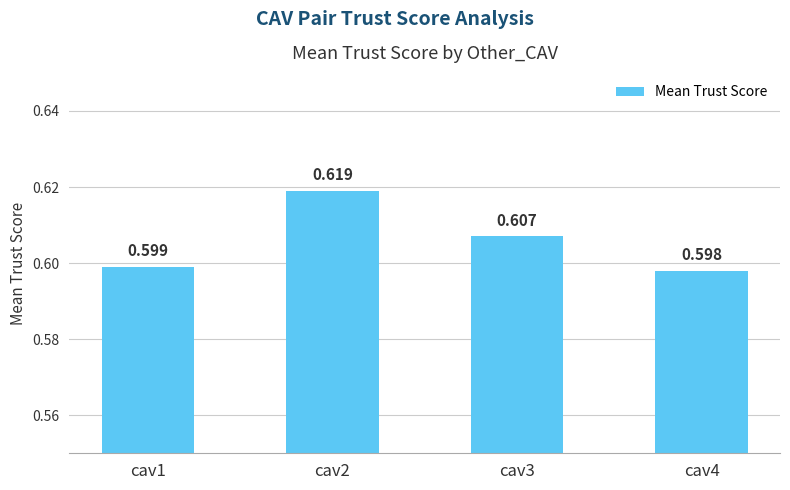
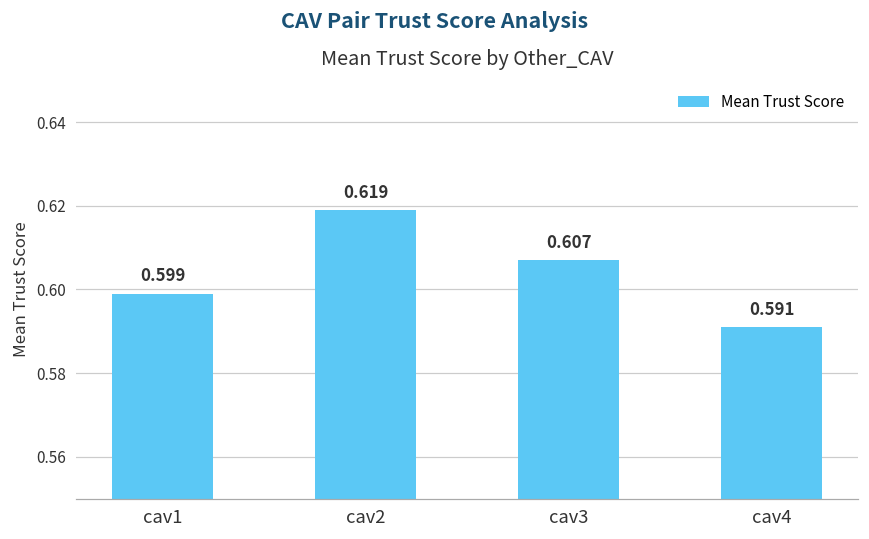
cav4: 0.598 -> 0.591
